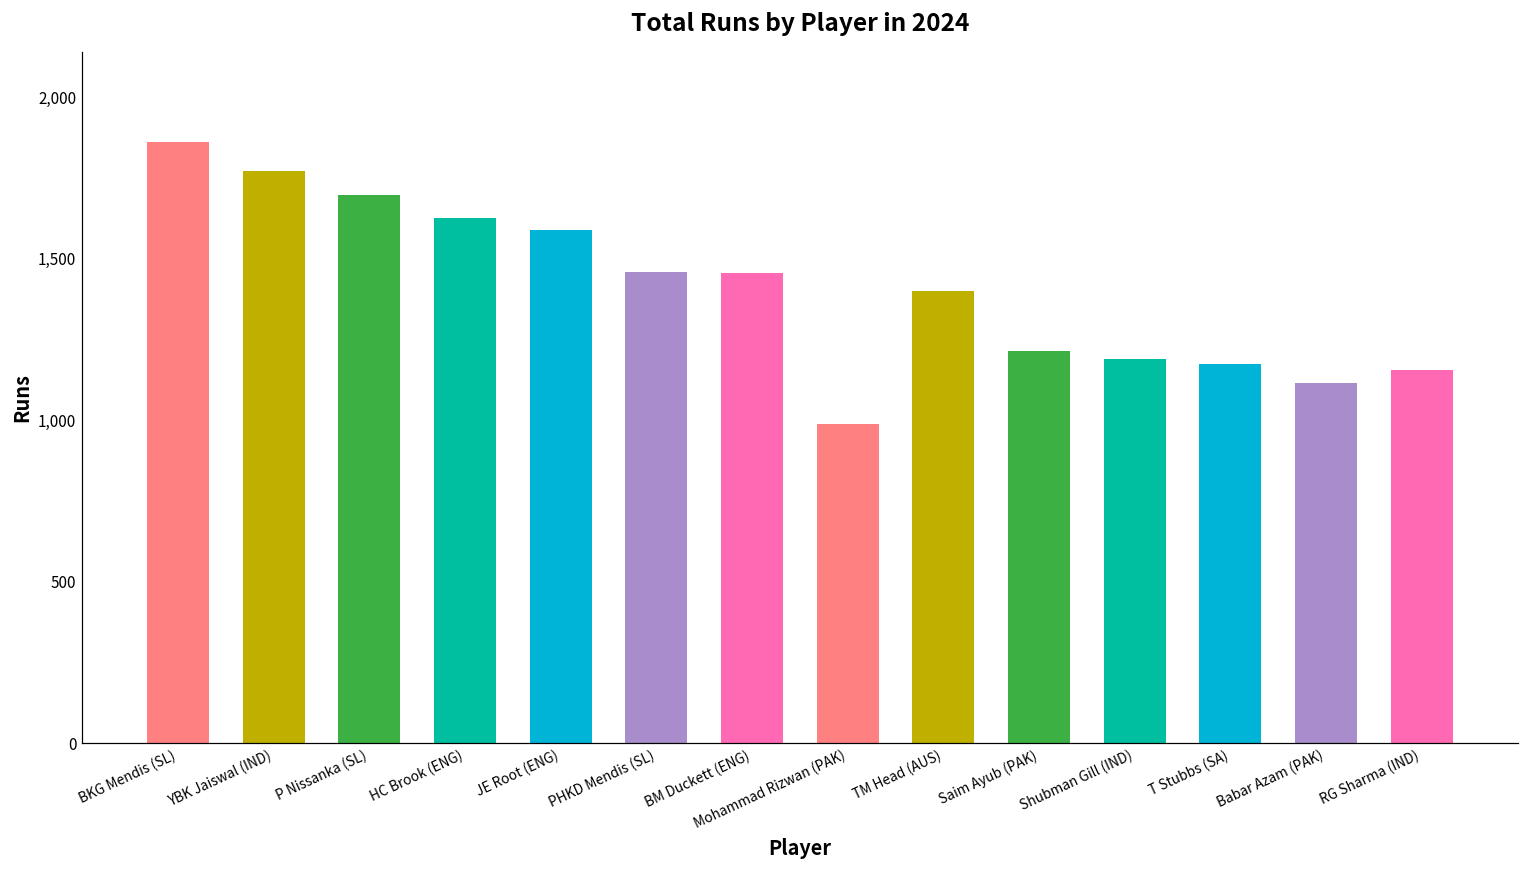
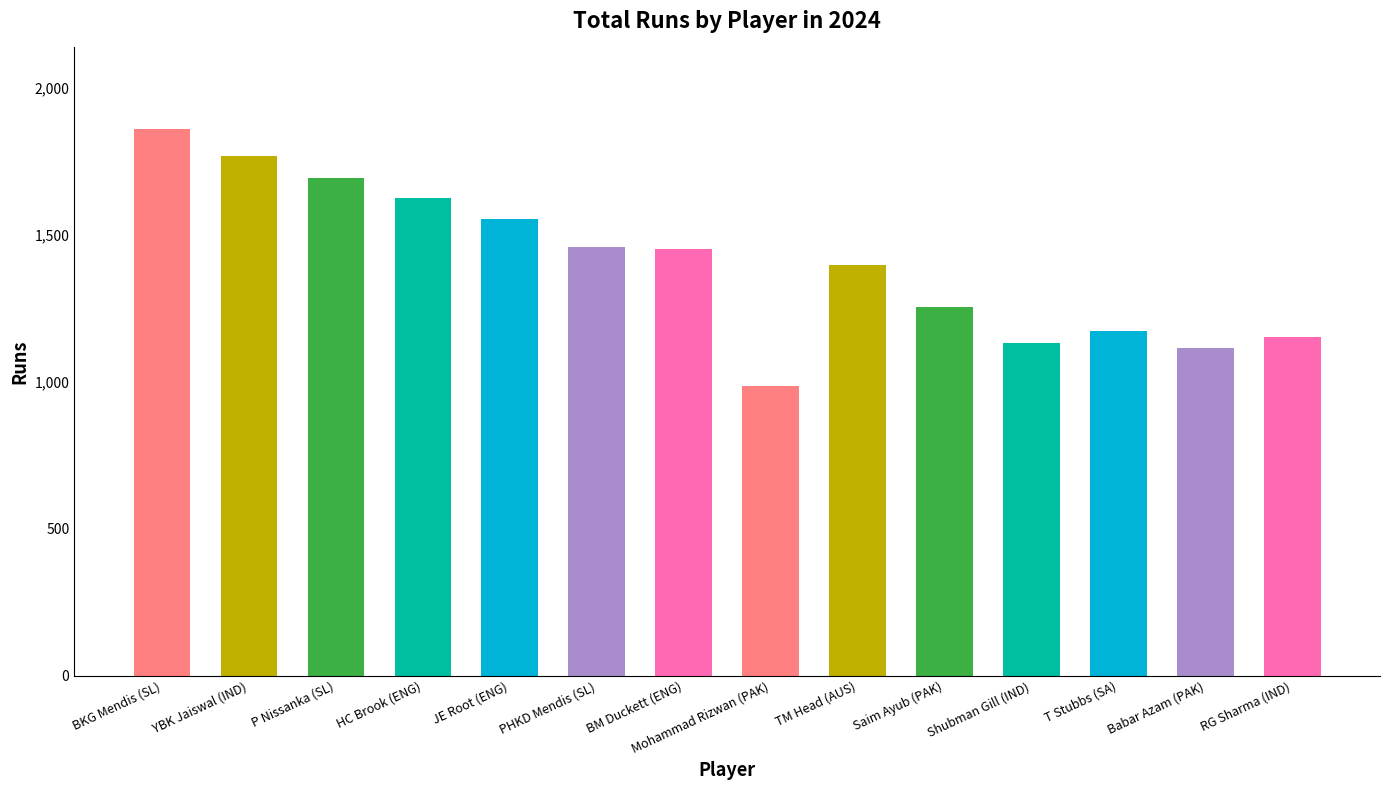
JE Root (ENG): 1,590 -> 1,560
Saim Ayub (PAK): 1,220 -> 1,250
Shubman Gill (IND): 1,190 -> 1,130
